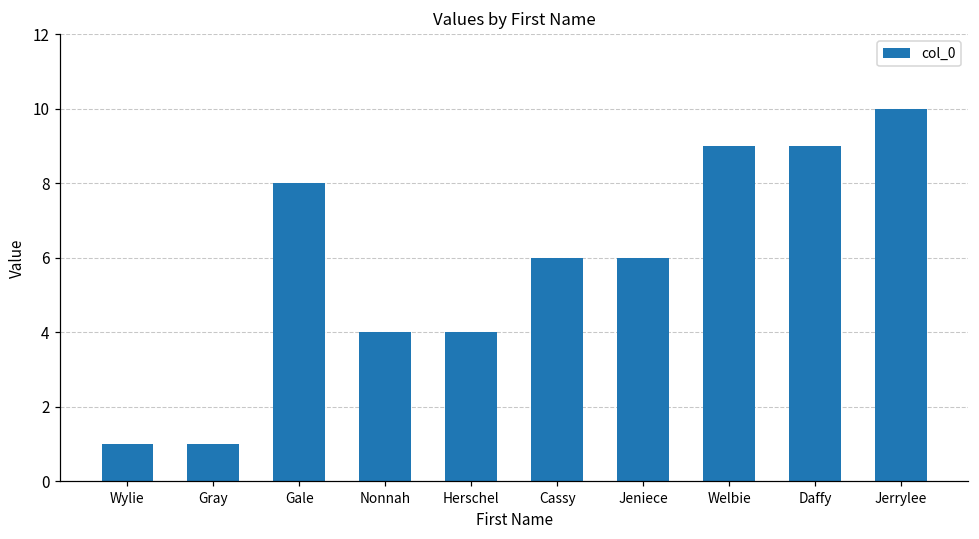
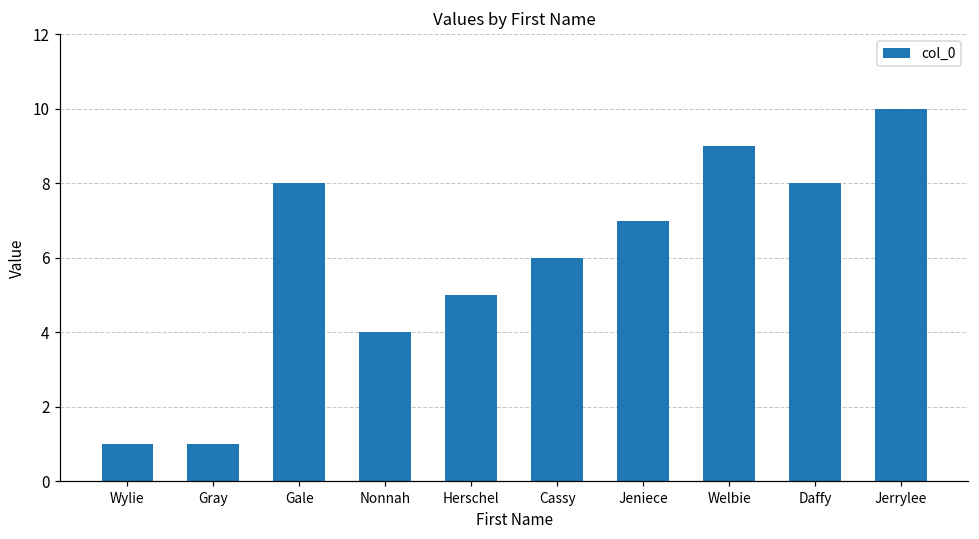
Herschel: 4 -> 5
Jeniece: 6 -> 7
Daffy: 9 -> 8
